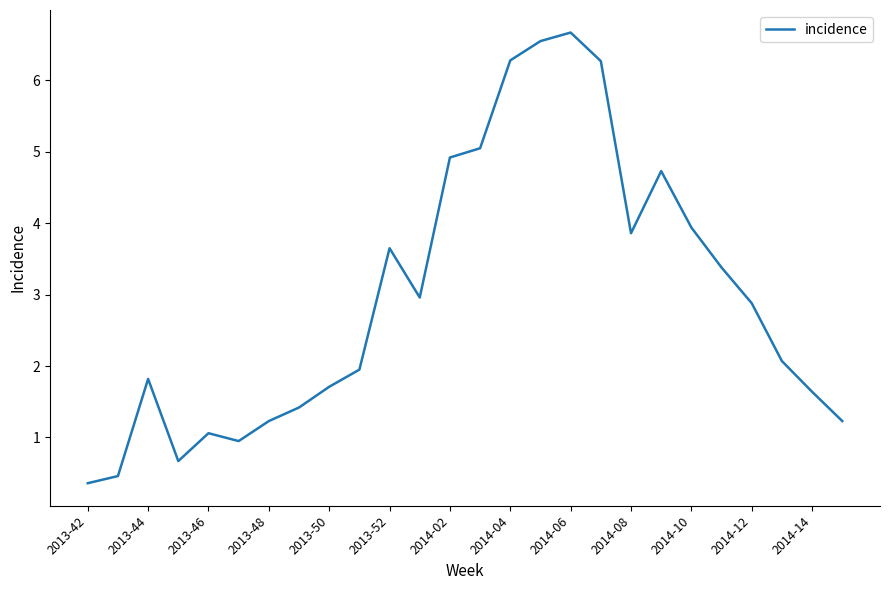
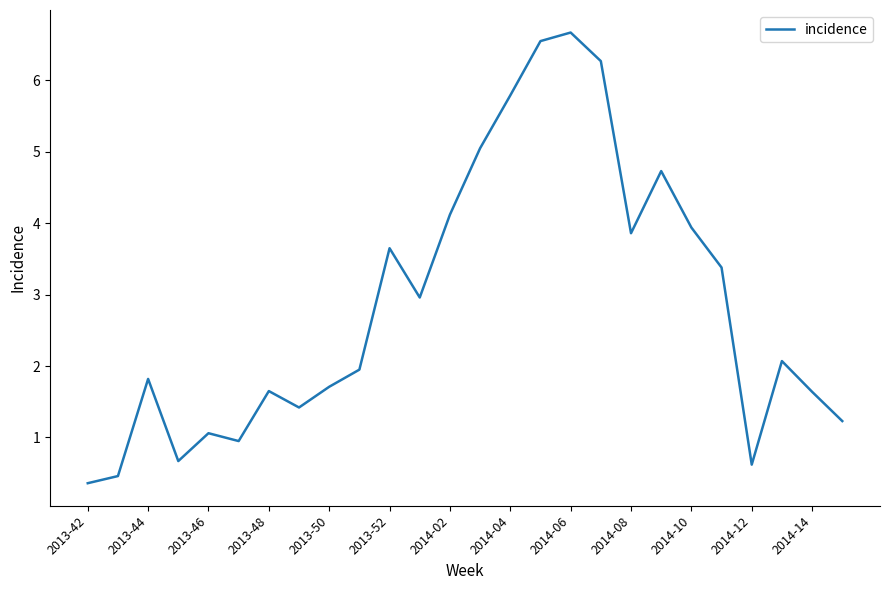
2013-48: 1.2 -> 1.7
2014-02: 4.9 -> 4.1
2014-04: 6.3 -> 5.8
2014-12: 2.9 -> 0.6
